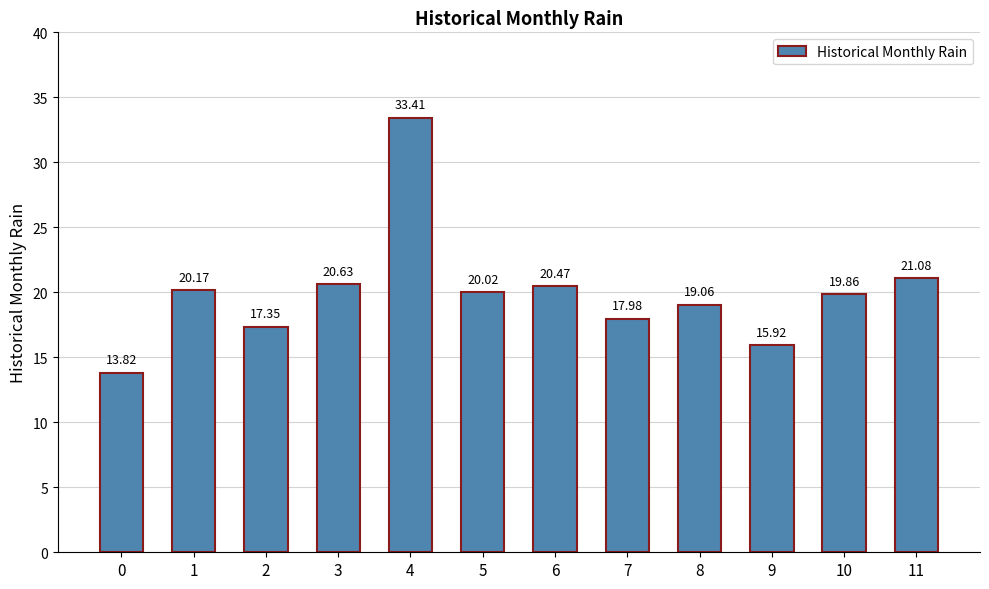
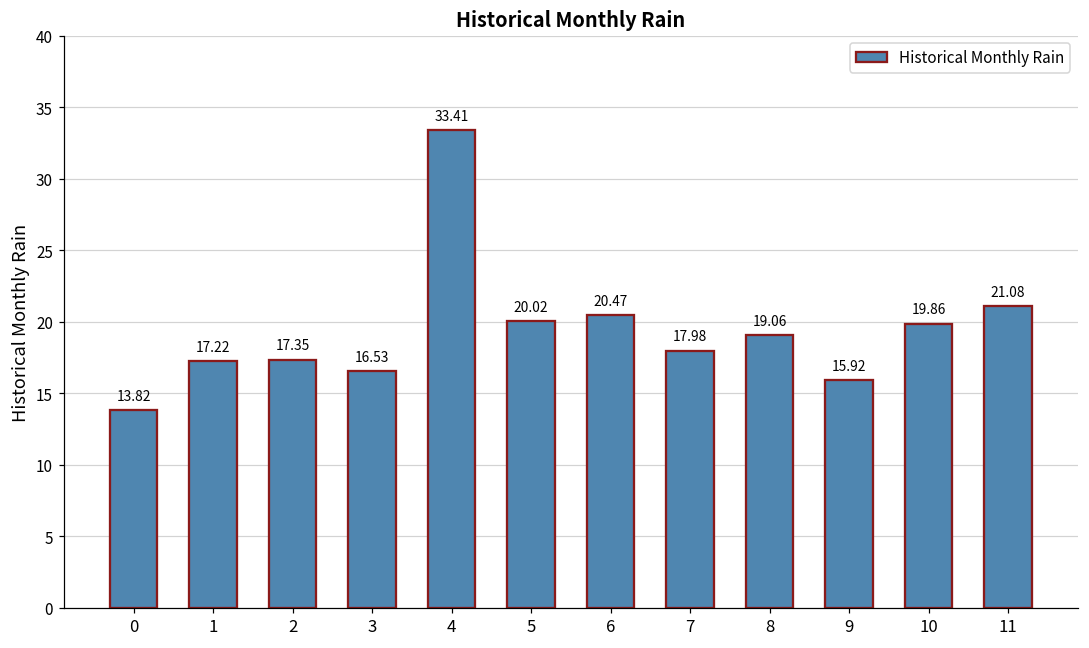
1: 20.17 -> 17.22
3: 20.63 -> 16.53
